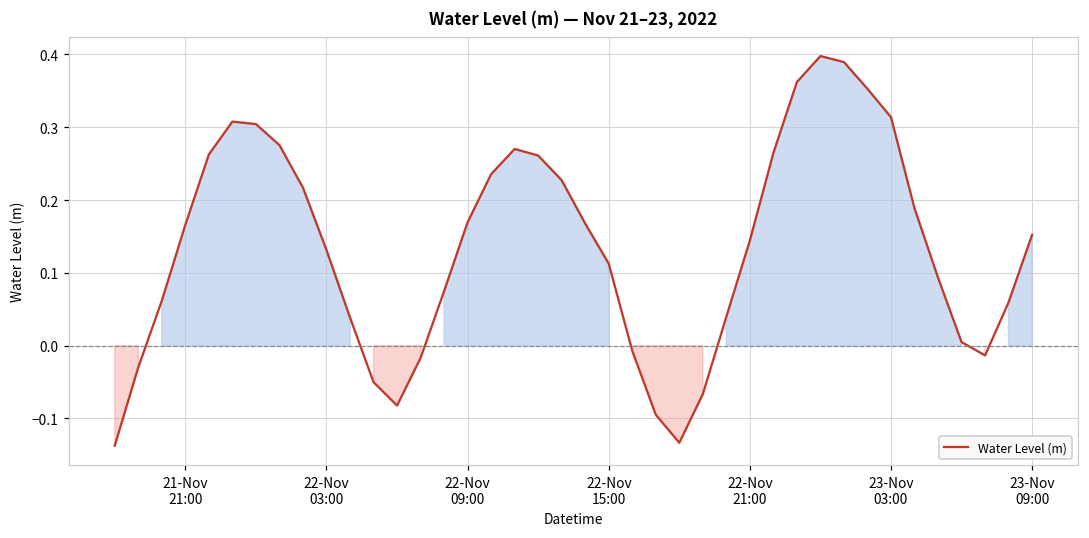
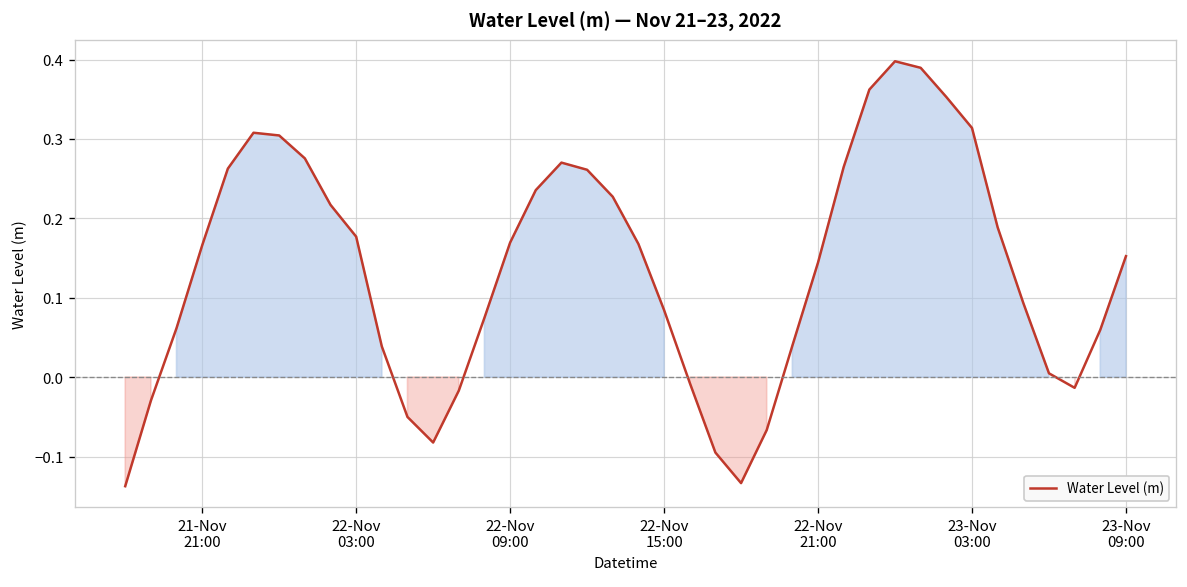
22-Nov 03:00: 0.13 -> 0.18
22-Nov 15:00: 0.11 -> 0.08
